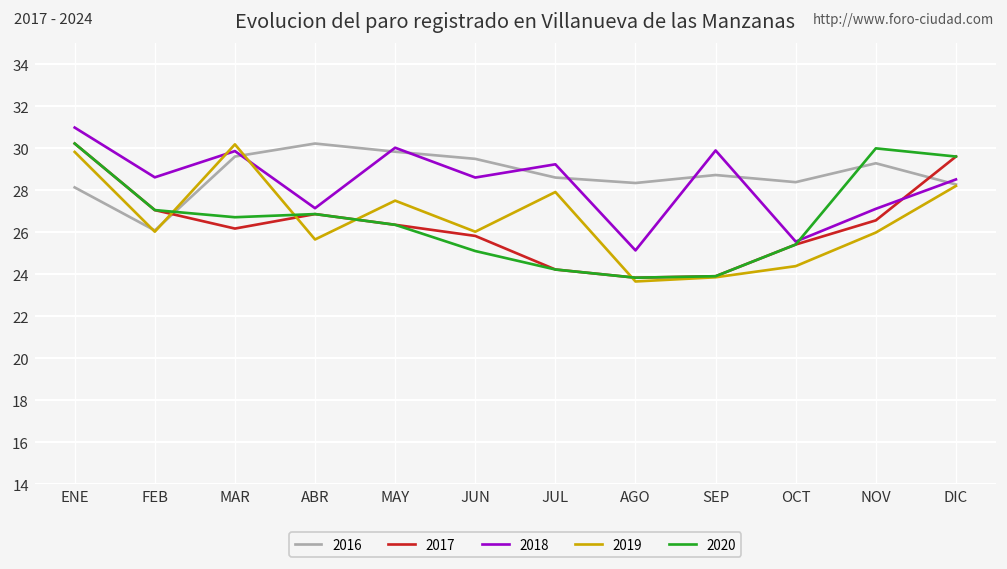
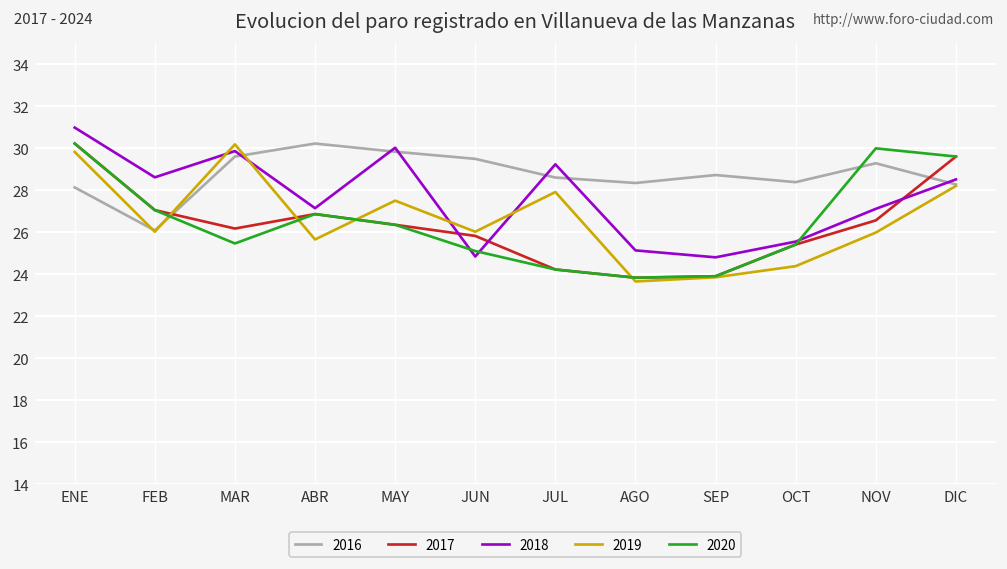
2020, MAR: 26.7 -> 25.5
2018, JUN: 28.6 -> 24.9
2018, SEP: 29.9 -> 24.8
